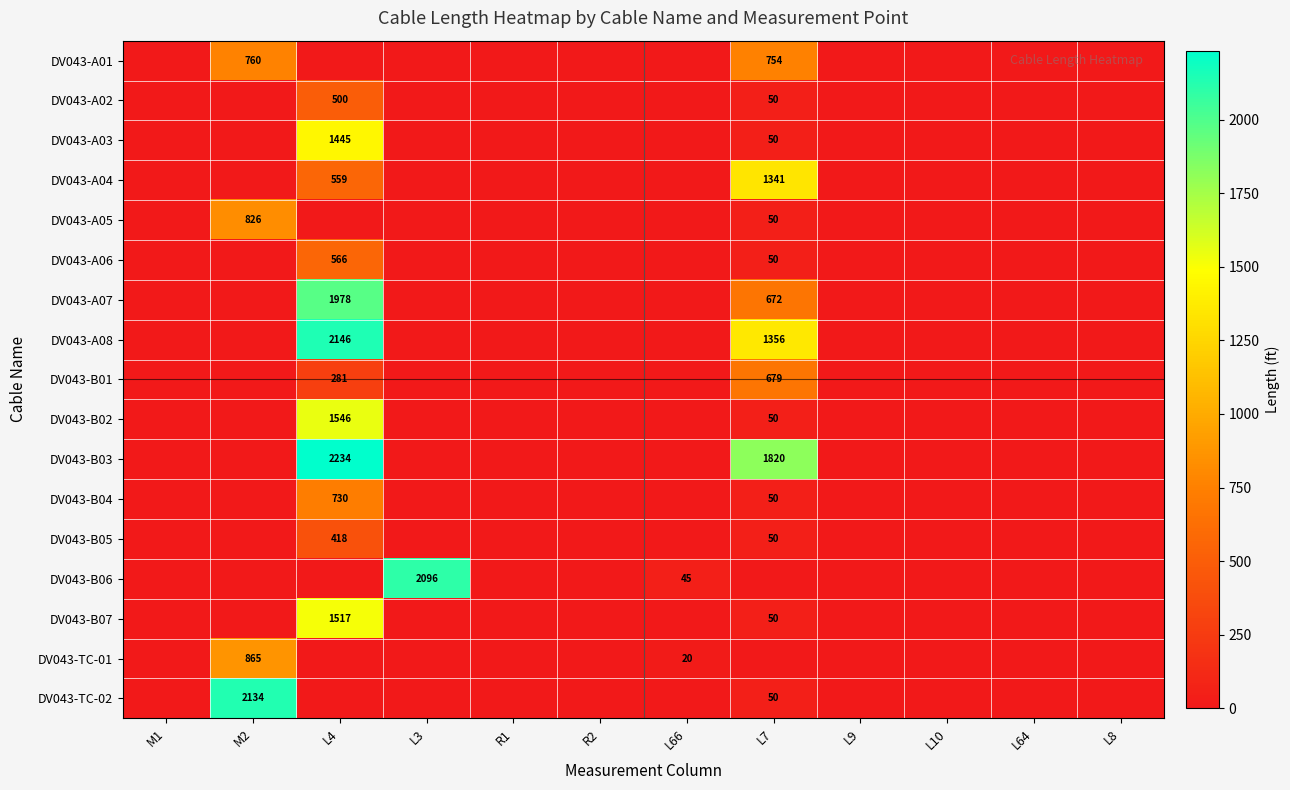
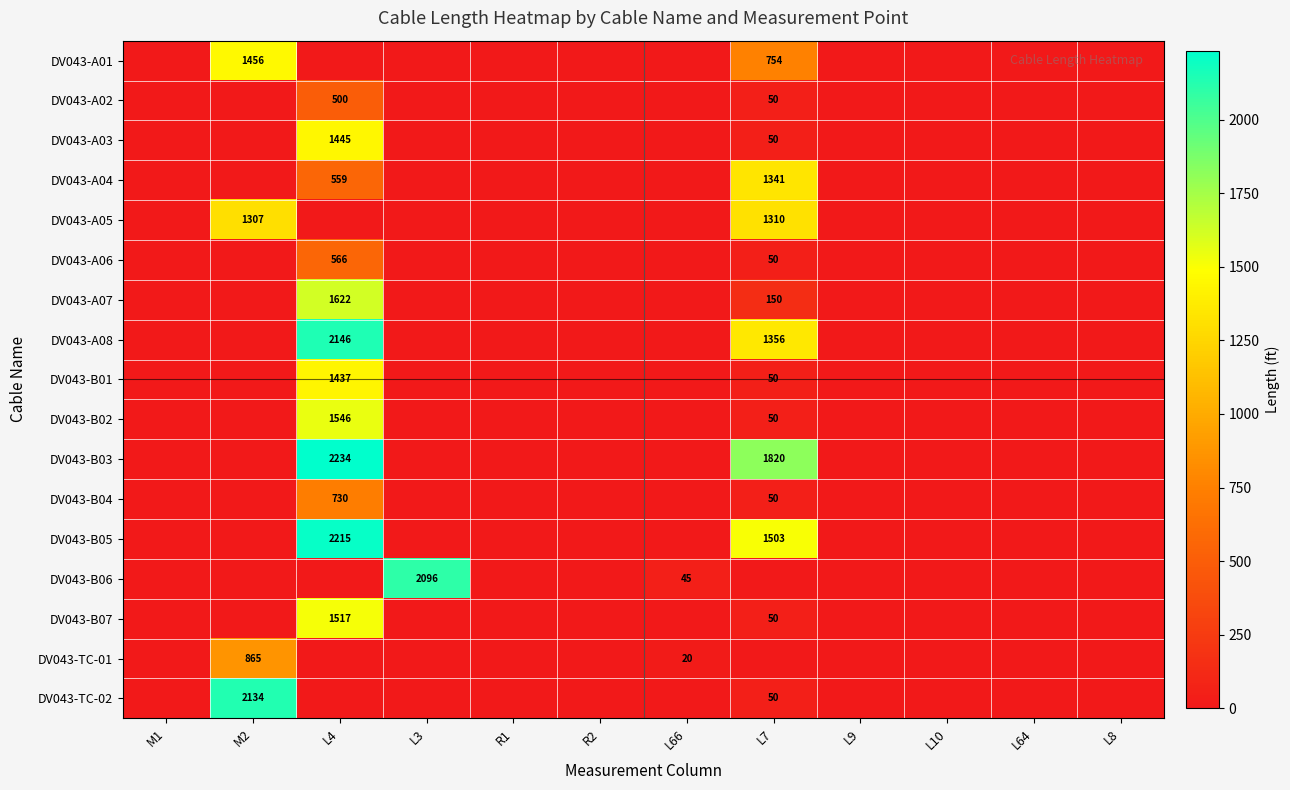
DV043-A01, M2: 760 -> 1456
DV043-A05, M2: 826 -> 1307
DV043-A05, L7: 50 -> 1310
DV043-A07, L4: 1978 -> 1622
DV043-A07, L7: 672 -> 150
DV043-B01, L4: 281 -> 1437
DV043-B01, L7: 679 -> 50
DV043-B05, L4: 418 -> 2215
DV043-B05, L7: 50 -> 1503
